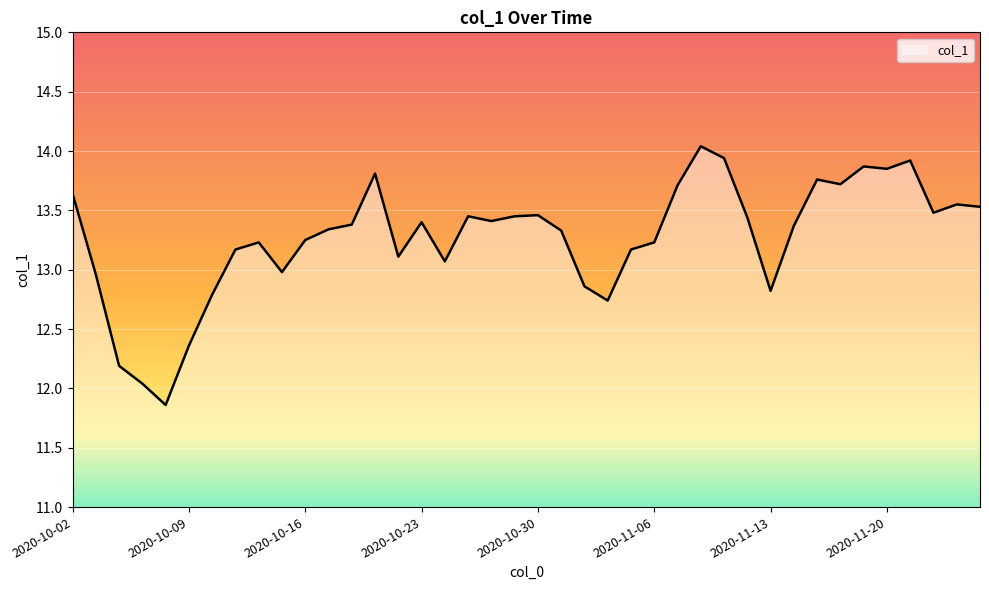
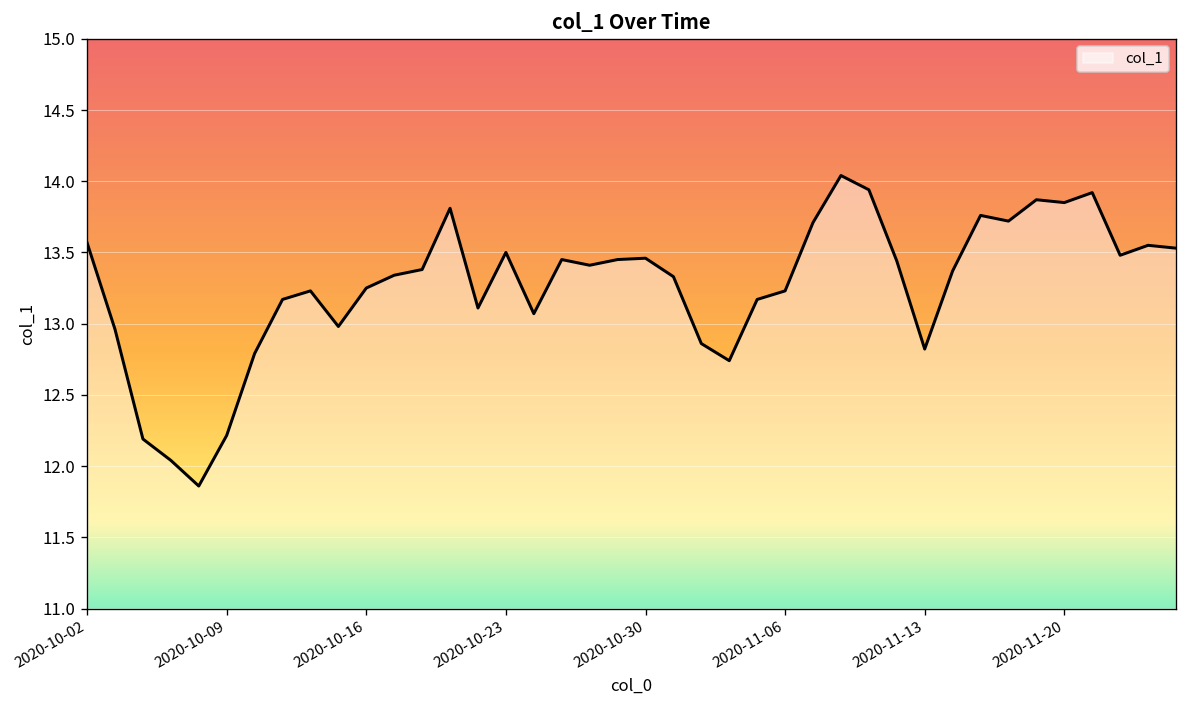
2020-10-02: 13.64 -> 13.57
2020-10-09: 12.36 -> 12.22
2020-10-23: 13.4 -> 13.5
